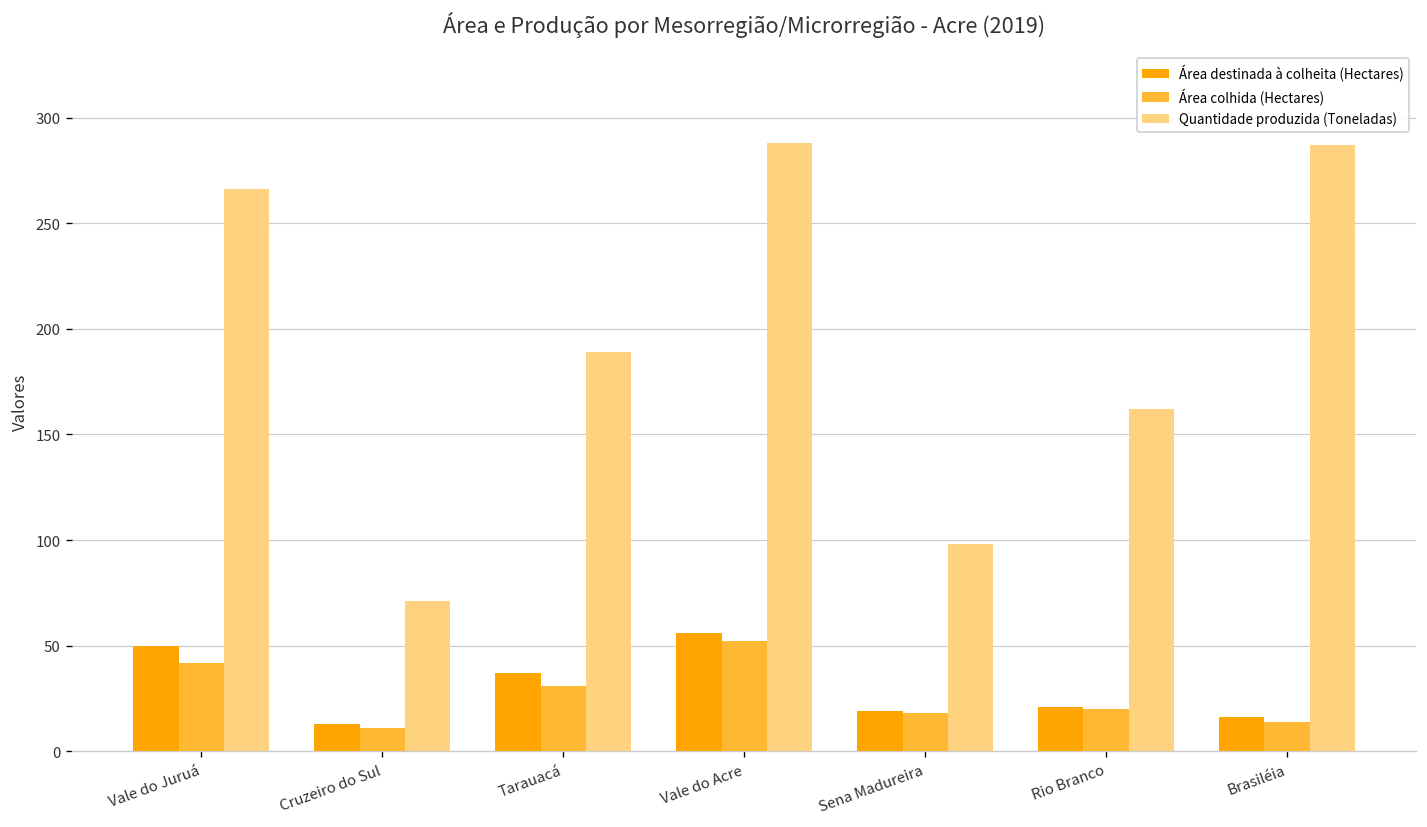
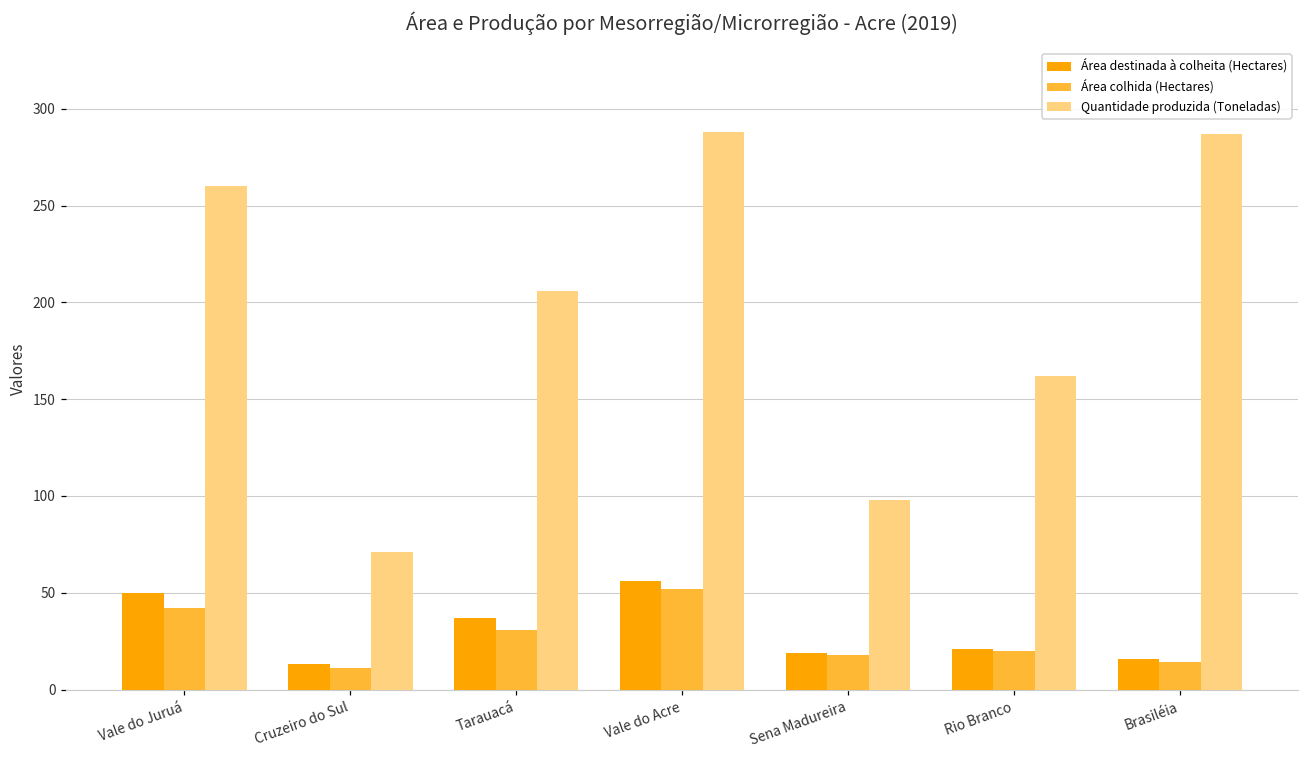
Quantidade produzida (Toneladas), Vale do Juruá: 266 -> 260
Quantidade produzida (Toneladas), Tarauacá: 189 -> 206
